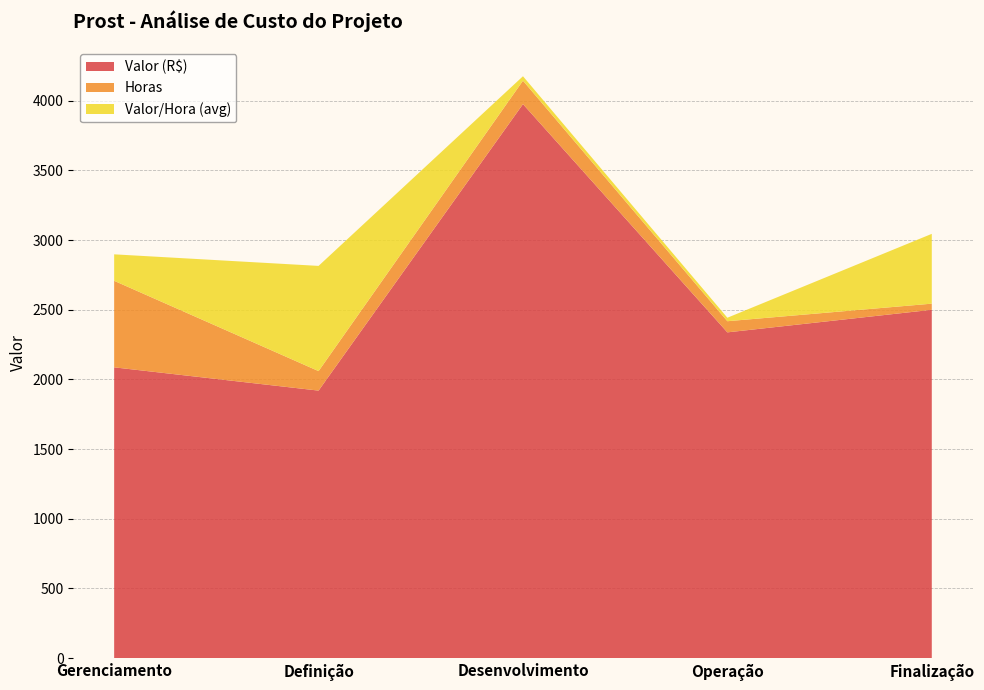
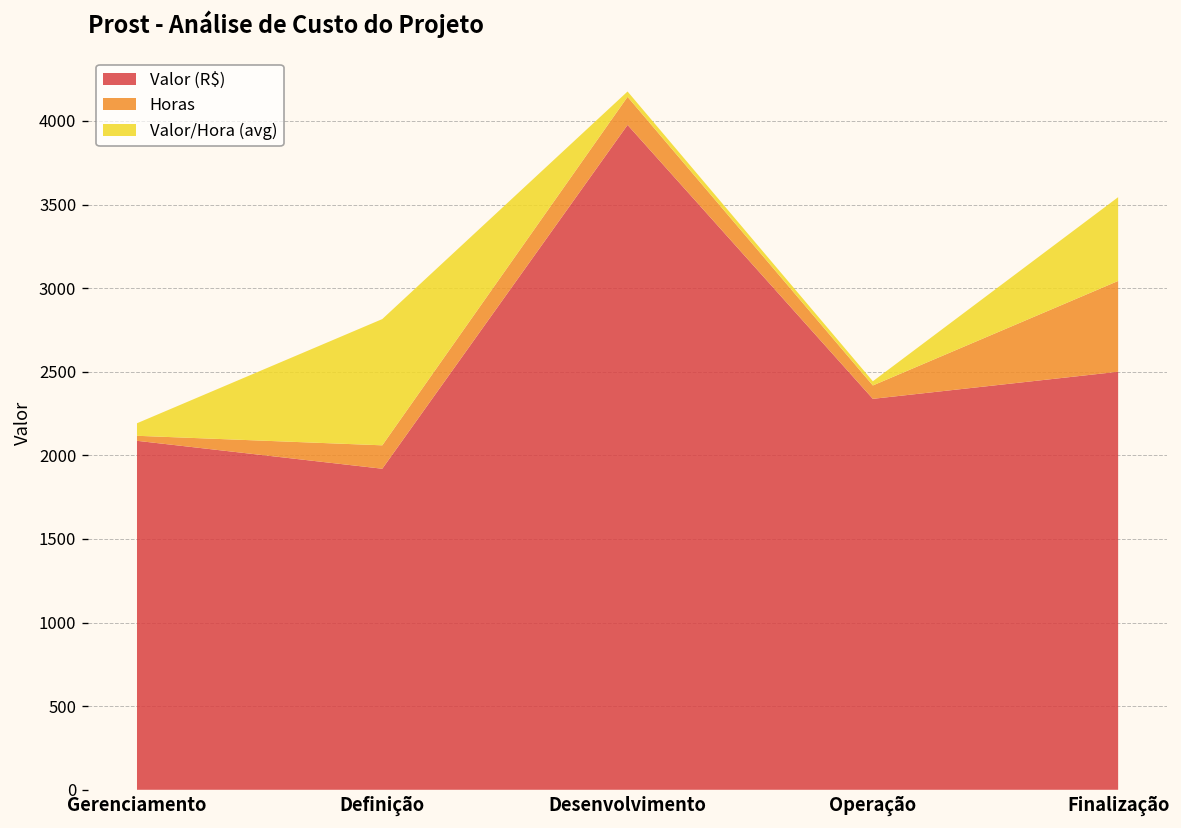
Horas, Gerenciamento: 620 -> 30
Valor/Hora (avg), Gerenciamento: 190 -> 80
Horas, Finalização: 40 -> 540
